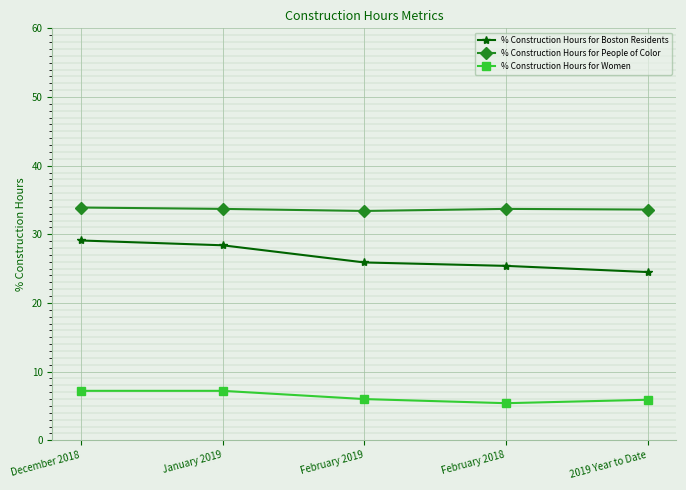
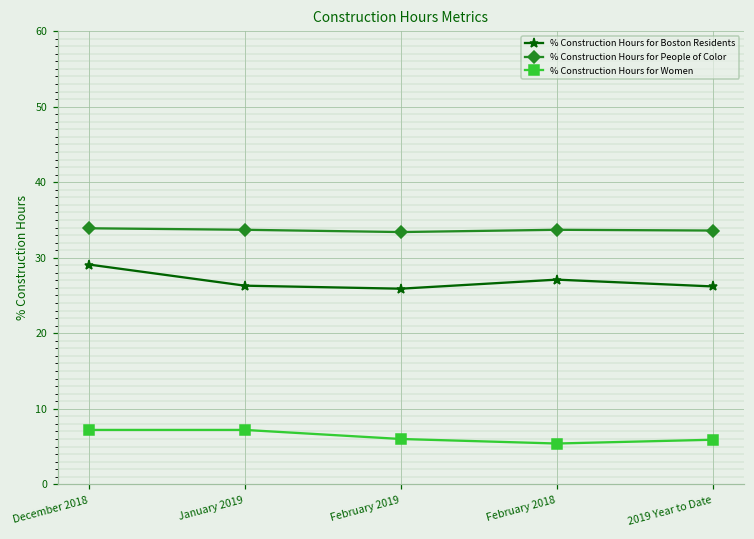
% Construction Hours for Boston Residents, January 2019: 28 -> 26
% Construction Hours for Boston Residents, February 2018: 25 -> 27
% Construction Hours for Boston Residents, 2019 Year to Date: 25 -> 26
